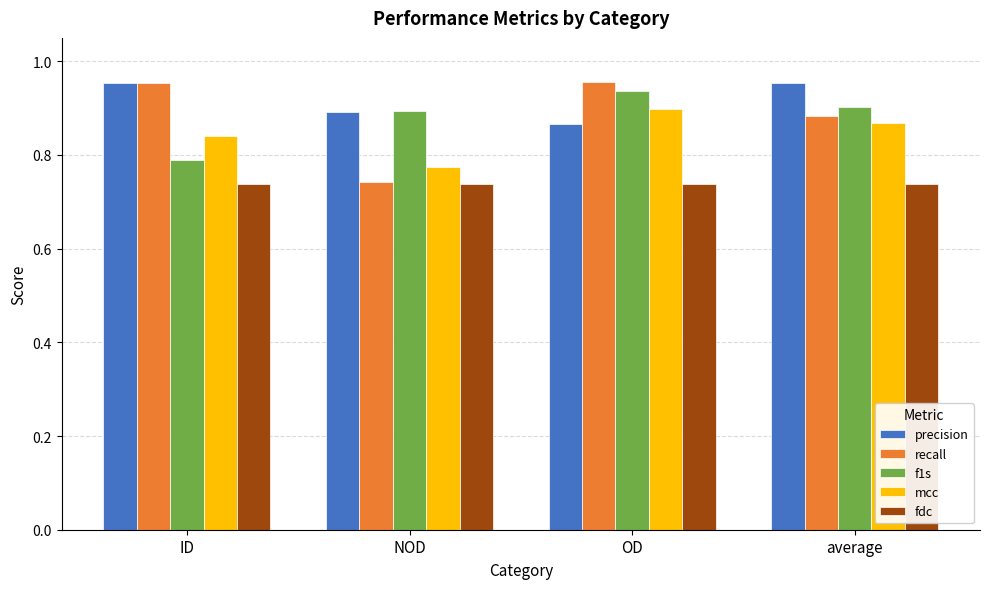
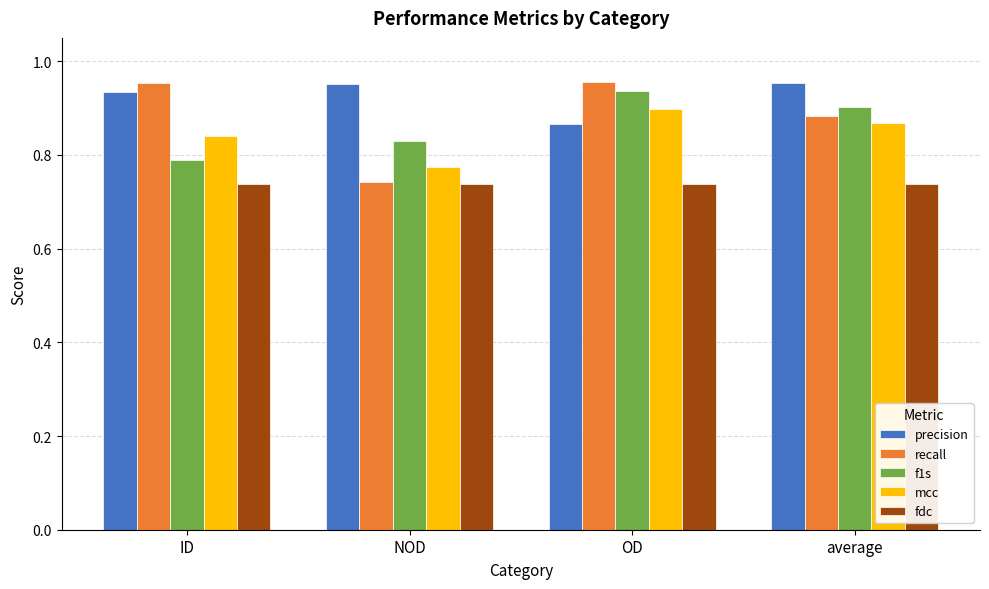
precision, ID: 0.95 -> 0.93
precision, NOD: 0.89 -> 0.95
f1s, NOD: 0.89 -> 0.83
